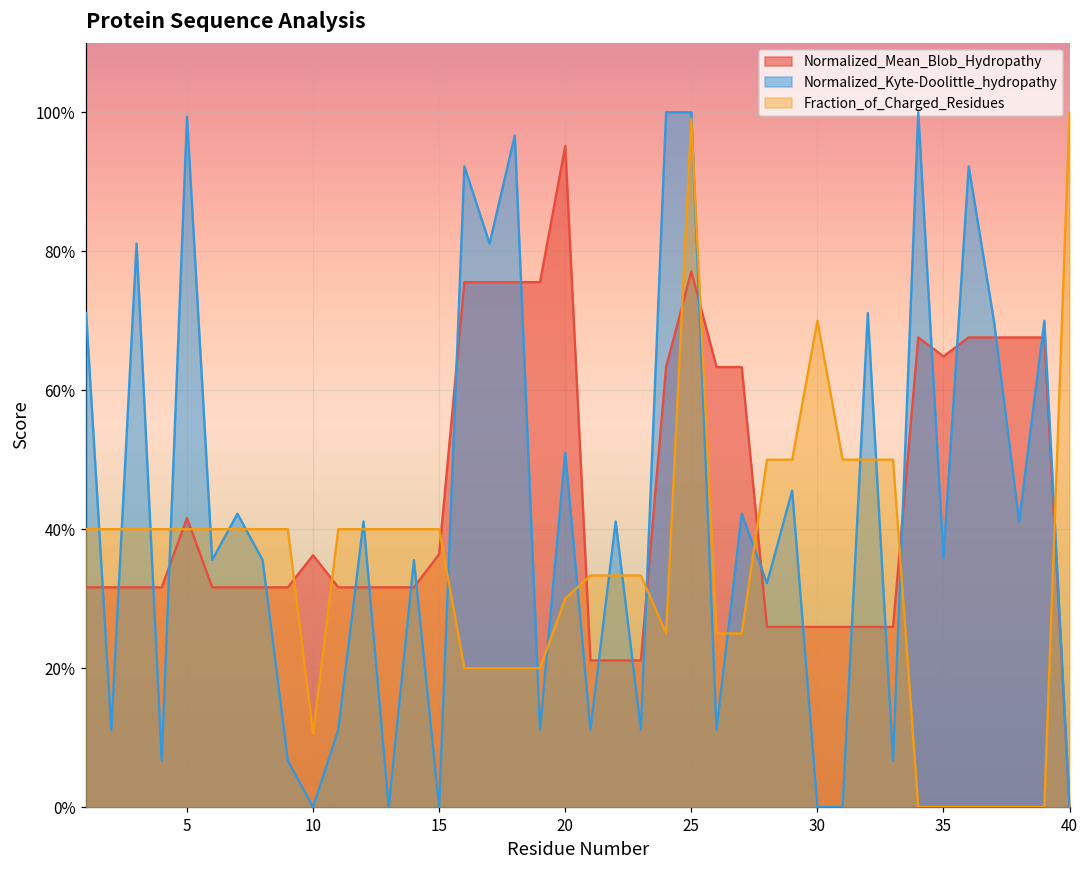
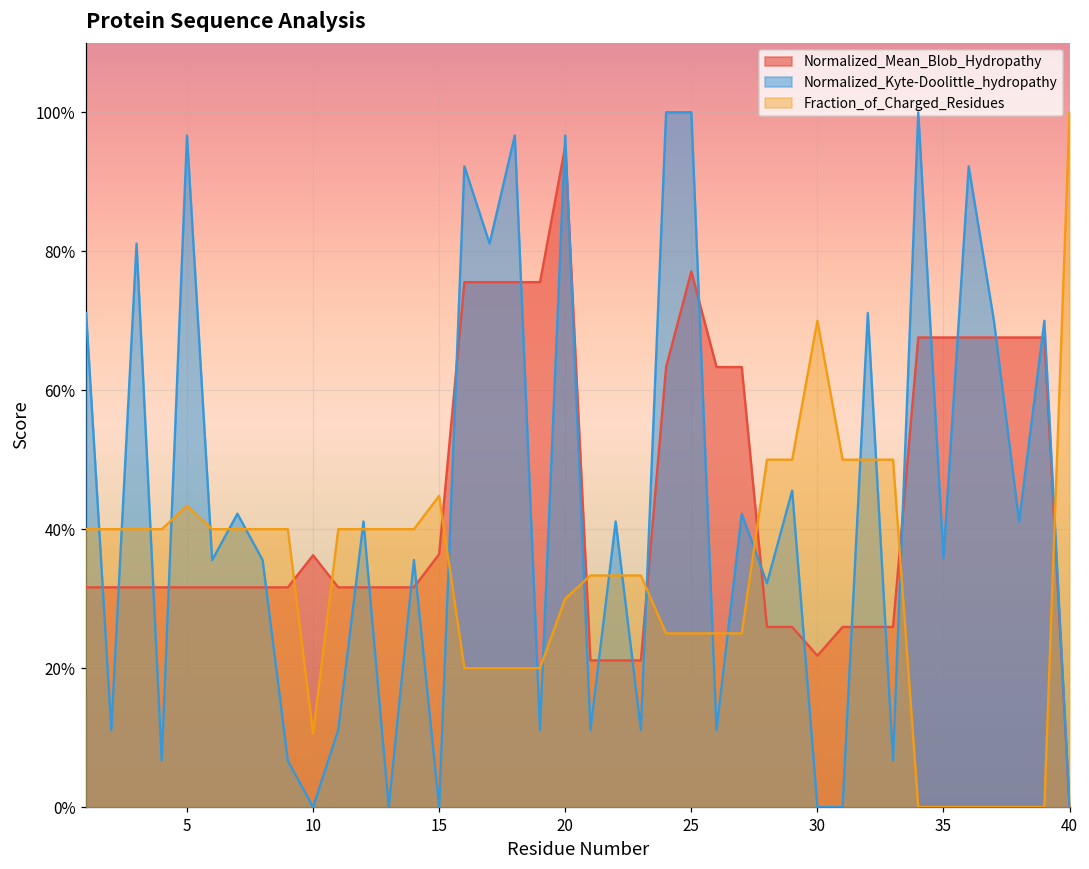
Normalized_Mean_Blob_Hydropathy, 5: 42% -> 32%
Normalized_Kyte-Doolittle_hydropathy, 5: 99% -> 97%
Fraction_of_Charged_Residues, 5: 40% -> 43%
Fraction_of_Charged_Residues, 15: 40% -> 45%
Normalized_Kyte-Doolittle_hydropathy, 20: 51% -> 97%
Fraction_of_Charged_Residues, 25: 99% -> 25%
Normalized_Mean_Blob_Hydropathy, 30: 26% -> 22%
Normalized_Mean_Blob_Hydropathy, 35: 65% -> 68%
